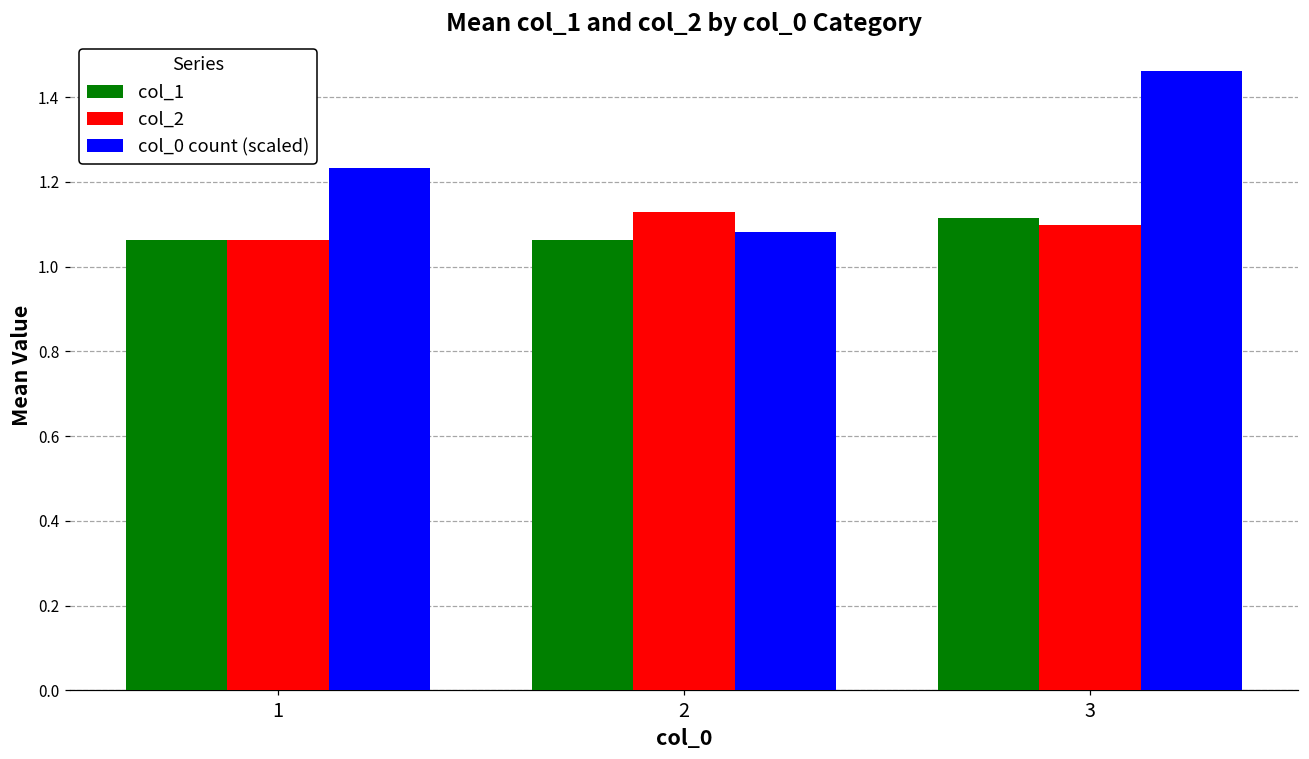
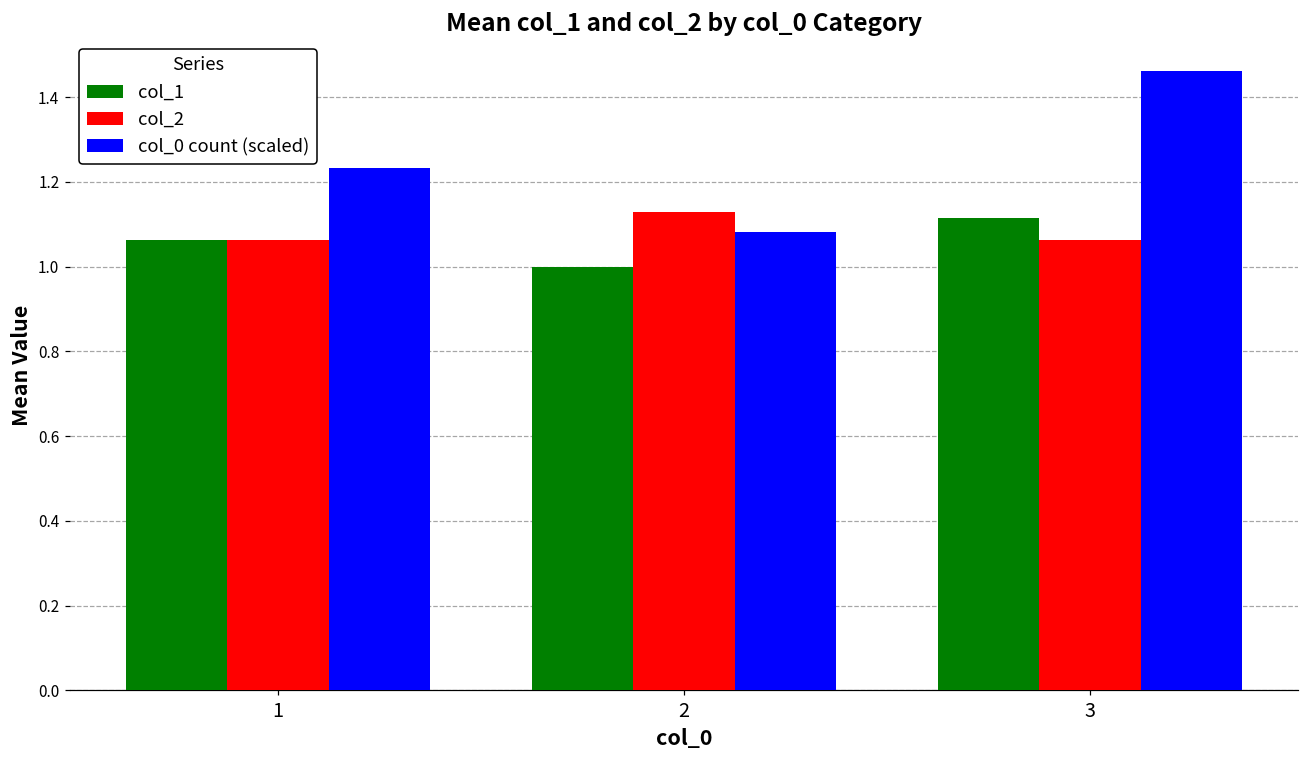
col_1, 2: 1.06 -> 1.00
col_2, 3: 1.10 -> 1.06
